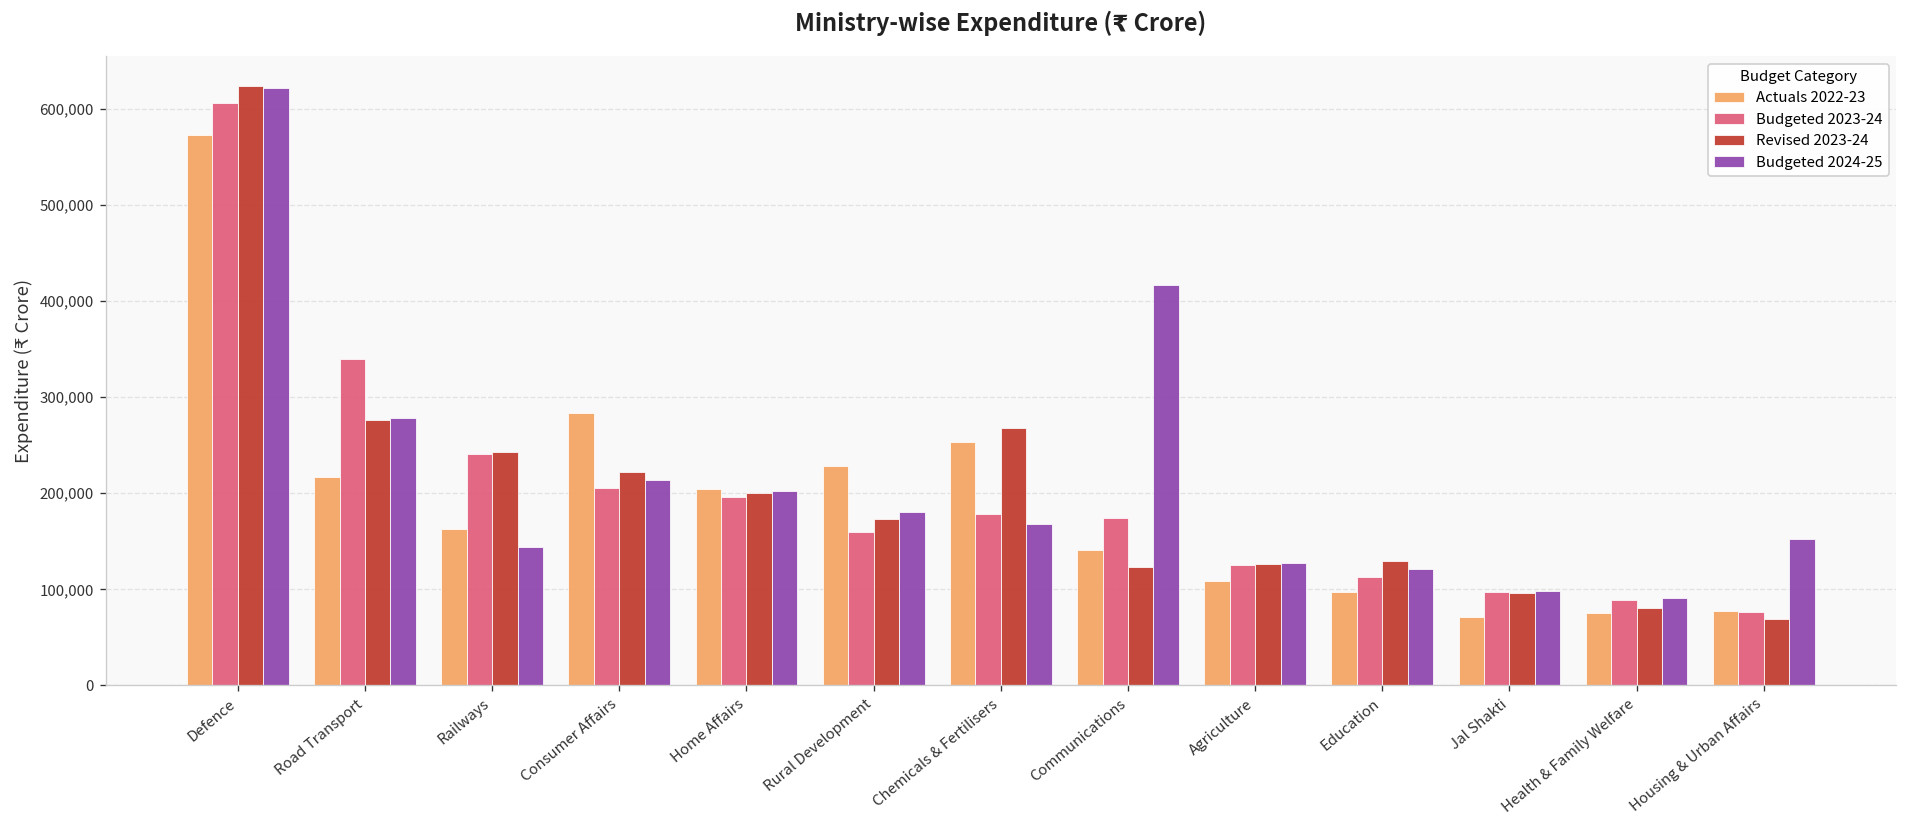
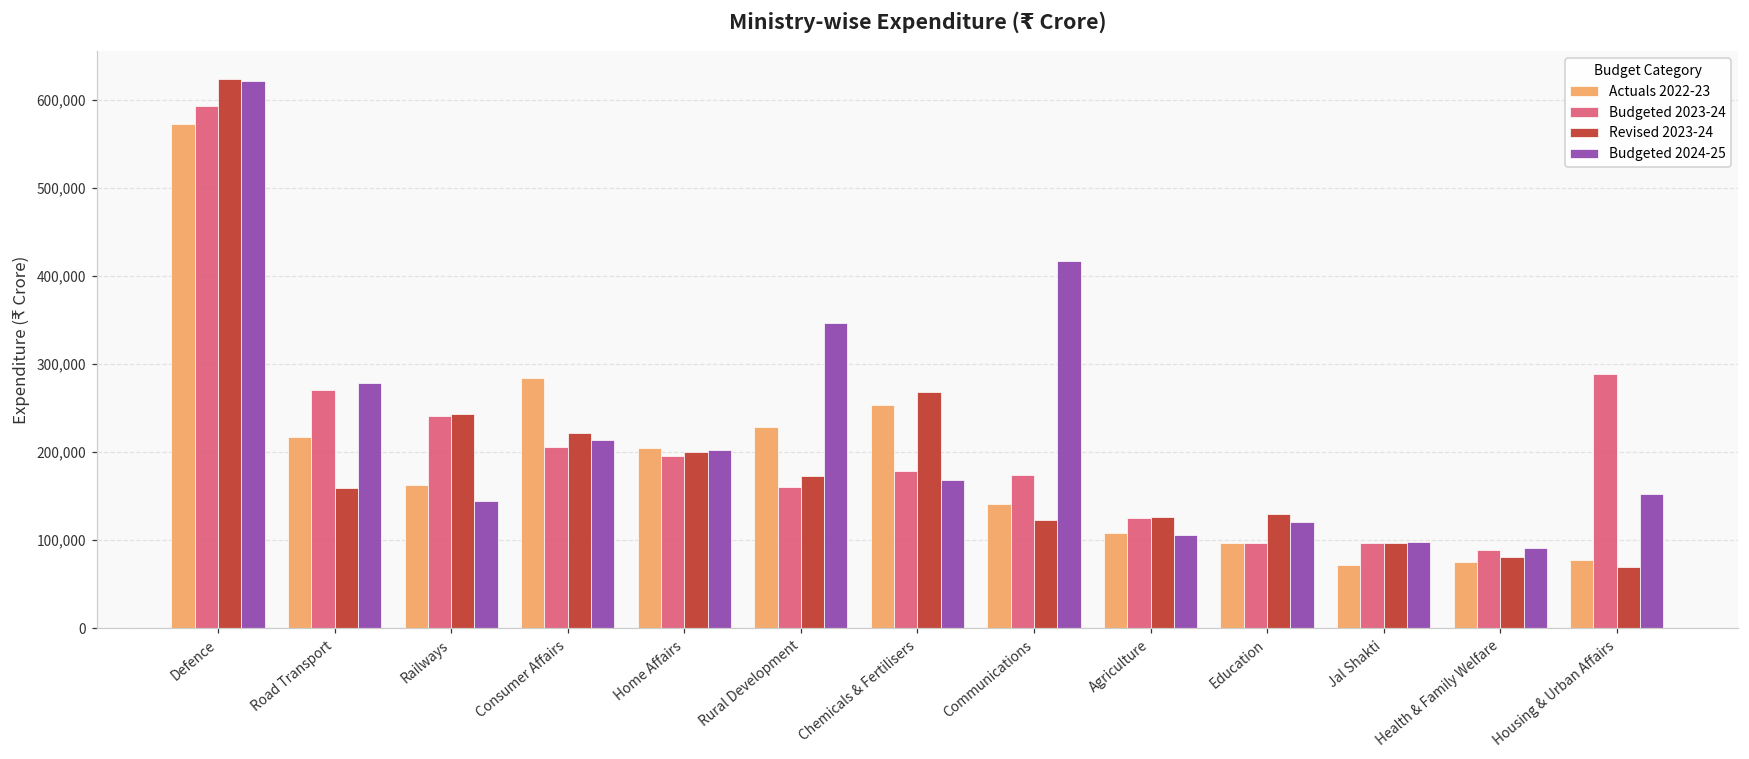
Budgeted 2023-24, Defence: 610,000 -> 590,000
Budgeted 2023-24, Road Transport: 340,000 -> 270,000
Revised 2023-24, Road Transport: 280,000 -> 160,000
Budgeted 2024-25, Rural Development: 180,000 -> 350,000
Budgeted 2024-25, Agriculture: 130,000 -> 110,000
Budgeted 2023-24, Education: 110,000 -> 100,000
Budgeted 2023-24, Housing & Urban Affairs: 80,000 -> 290,000
